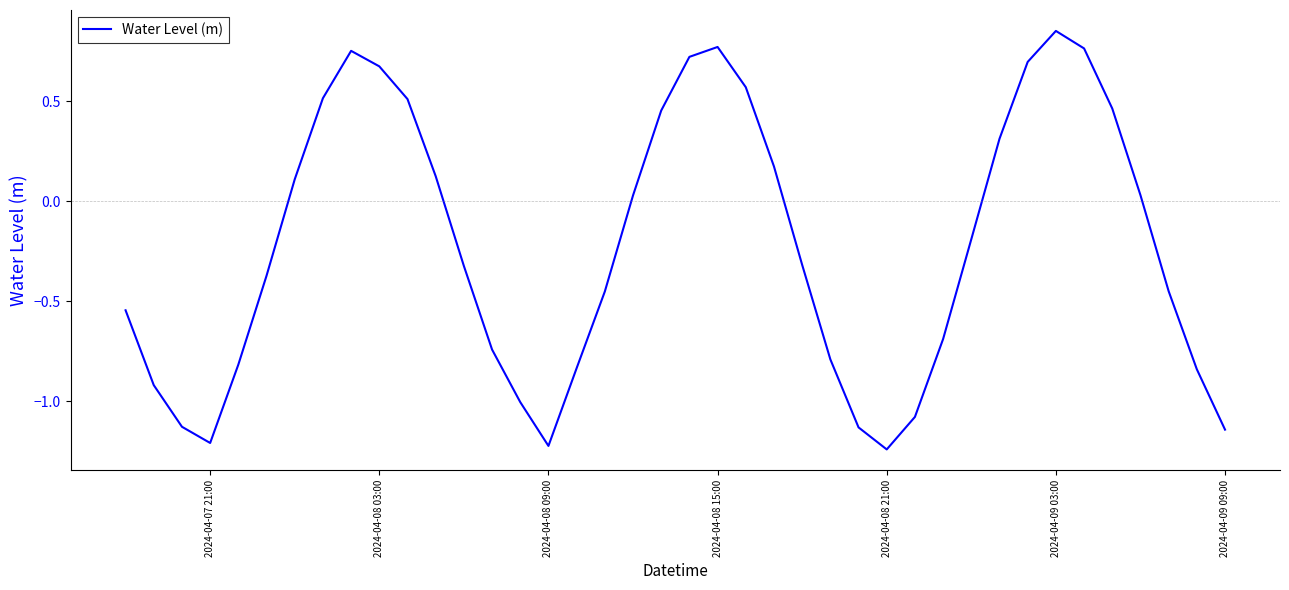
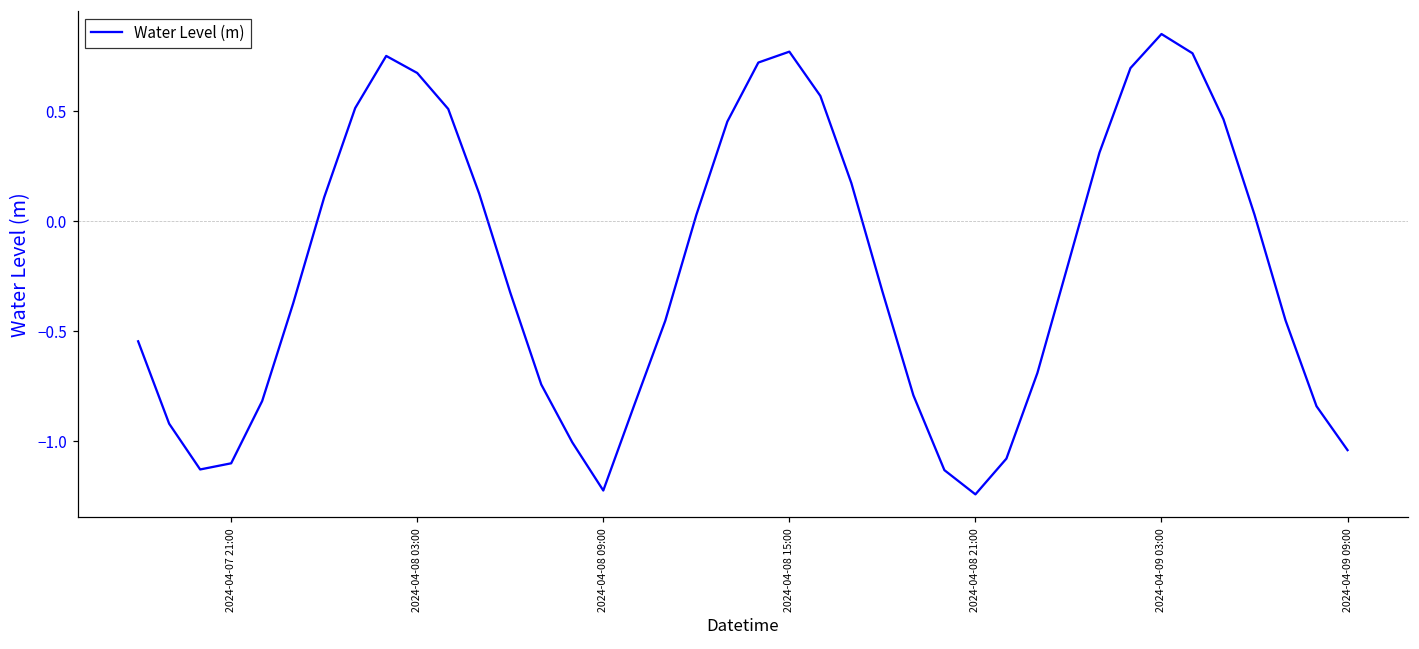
2024-04-07 21:00: -1.21 -> -1.10
2024-04-09 09:00: -1.14 -> -1.04
